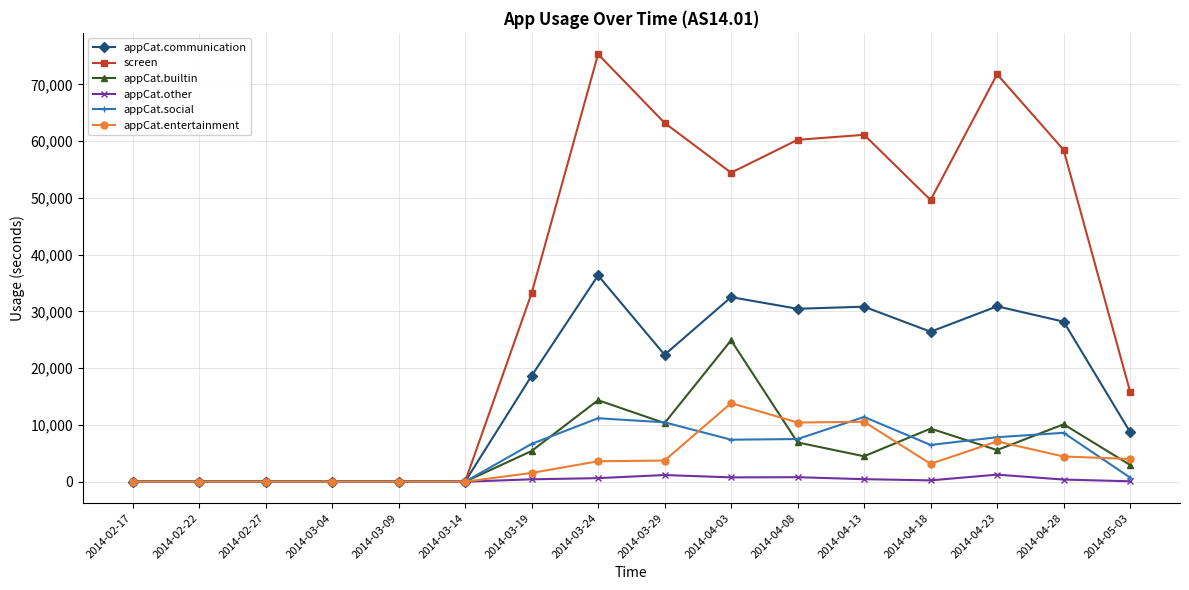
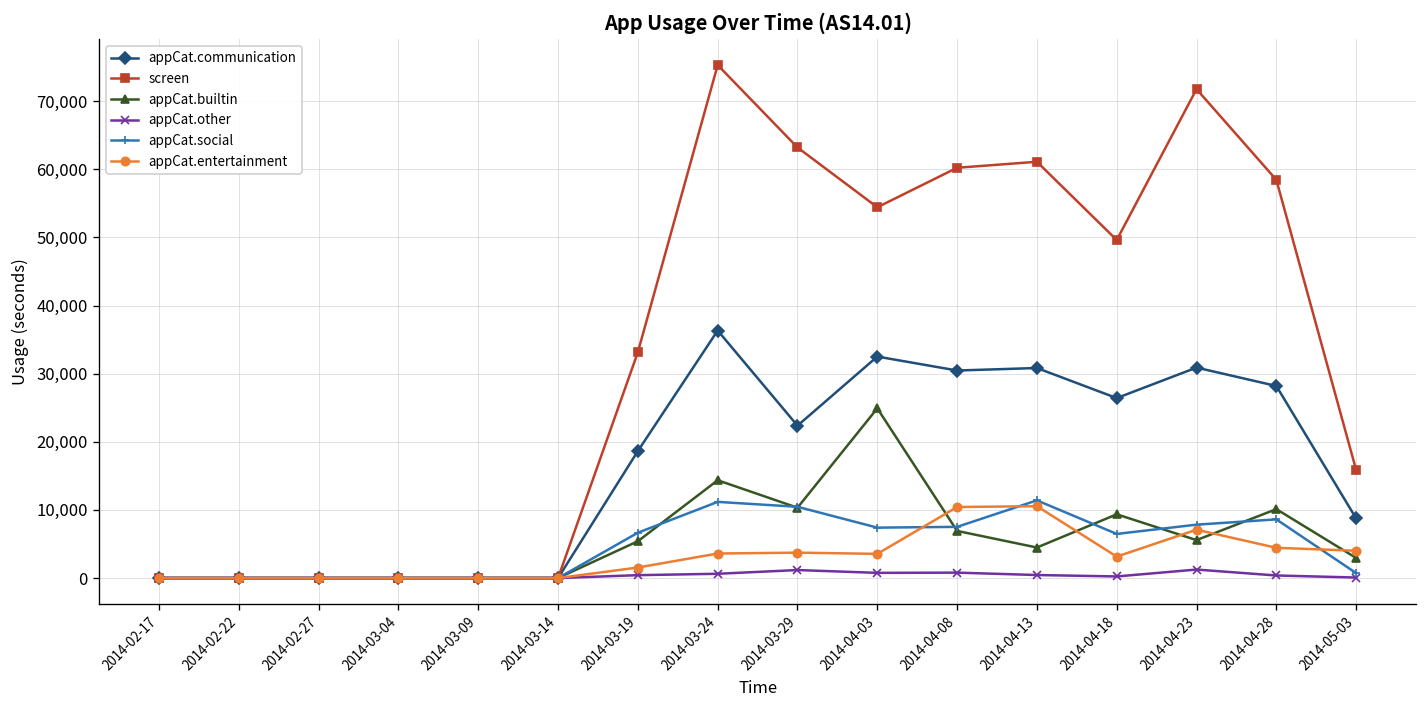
appCat.entertainment, 2014-04-03: 14,000 -> 4,000
